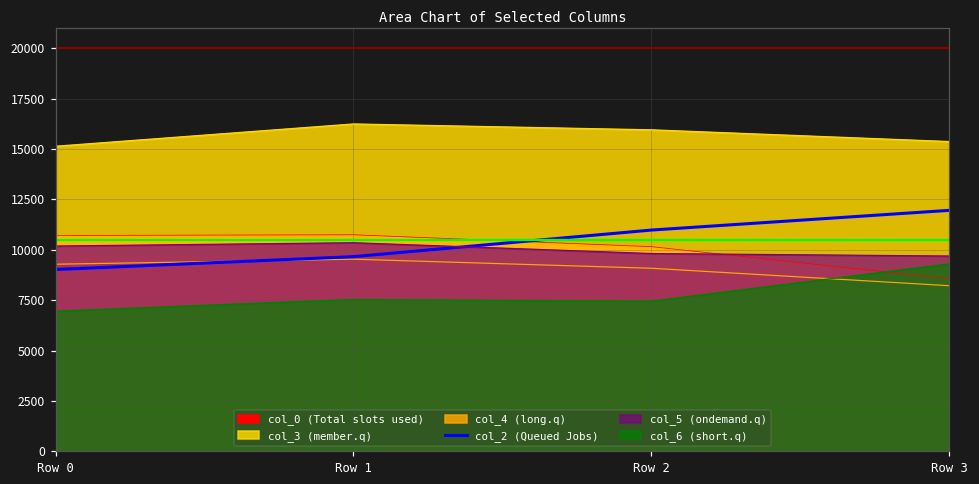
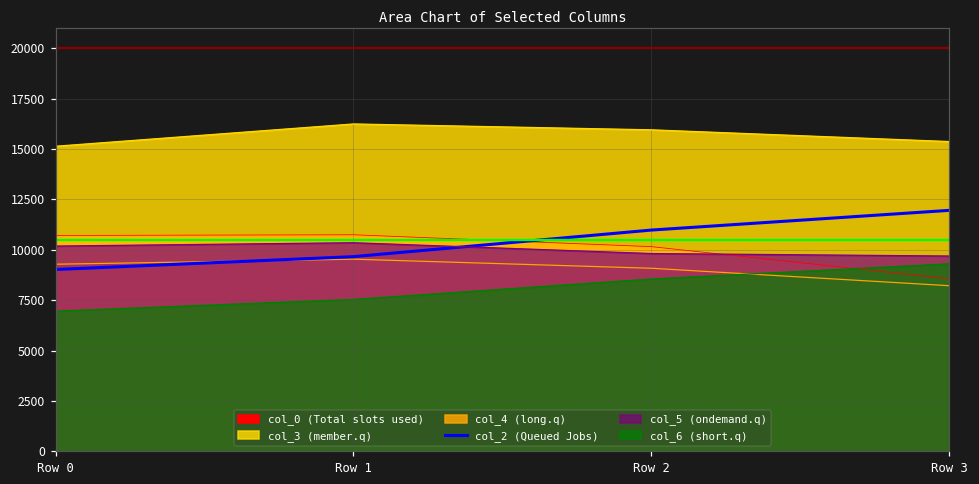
col_6 (short.q), Row 2: 7500 -> 8600
